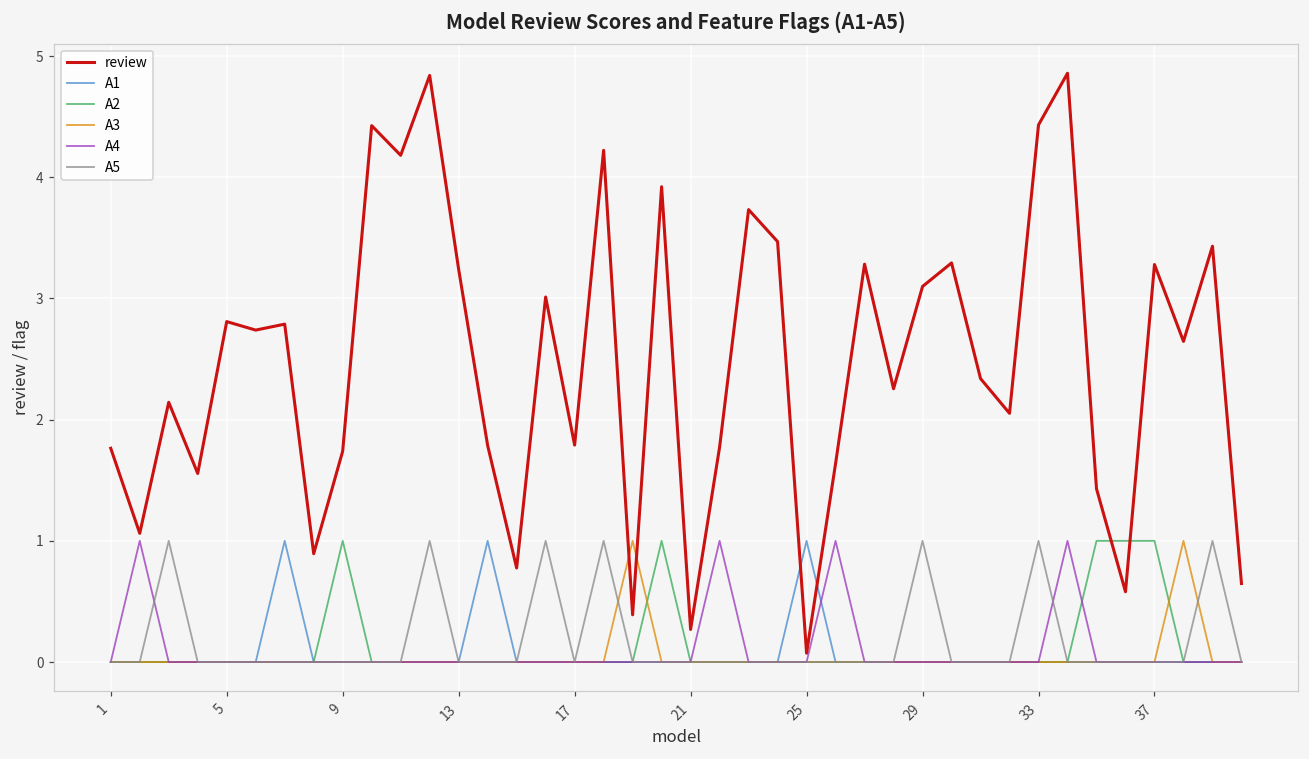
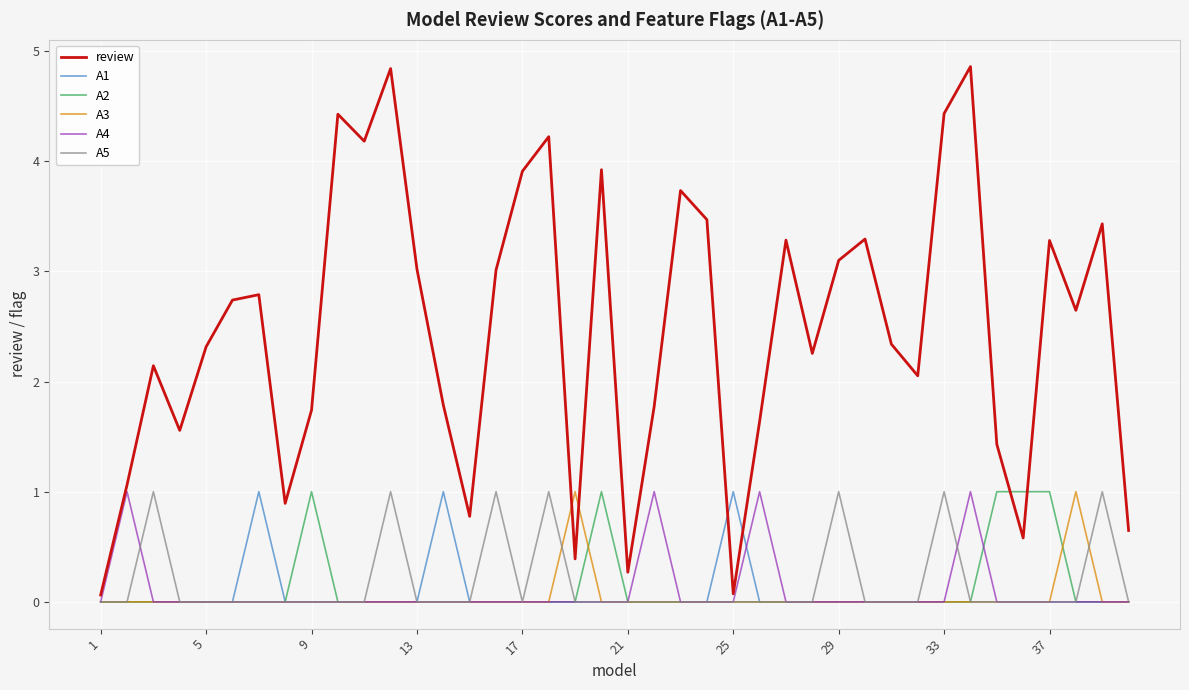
review, 1: 1.76 -> 0.06
review, 5: 2.81 -> 2.32
review, 13: 3.24 -> 3.02
review, 17: 1.79 -> 3.91
